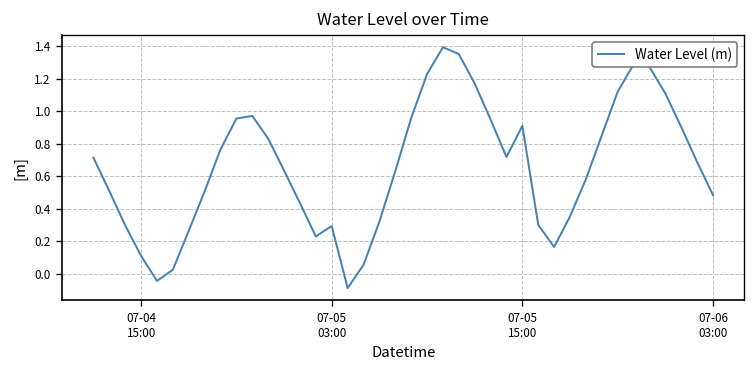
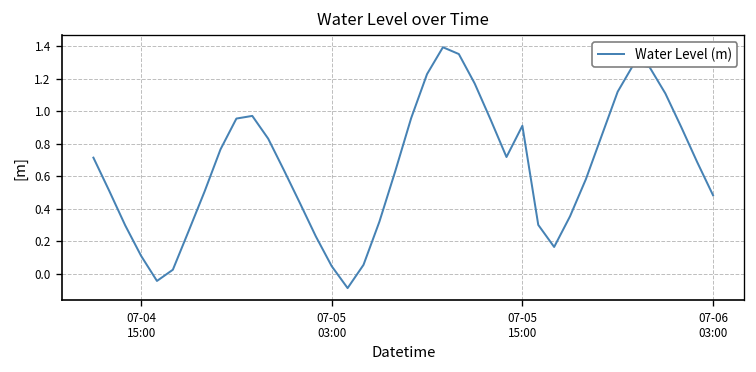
07-05 03:00: 0.29 -> 0.05
